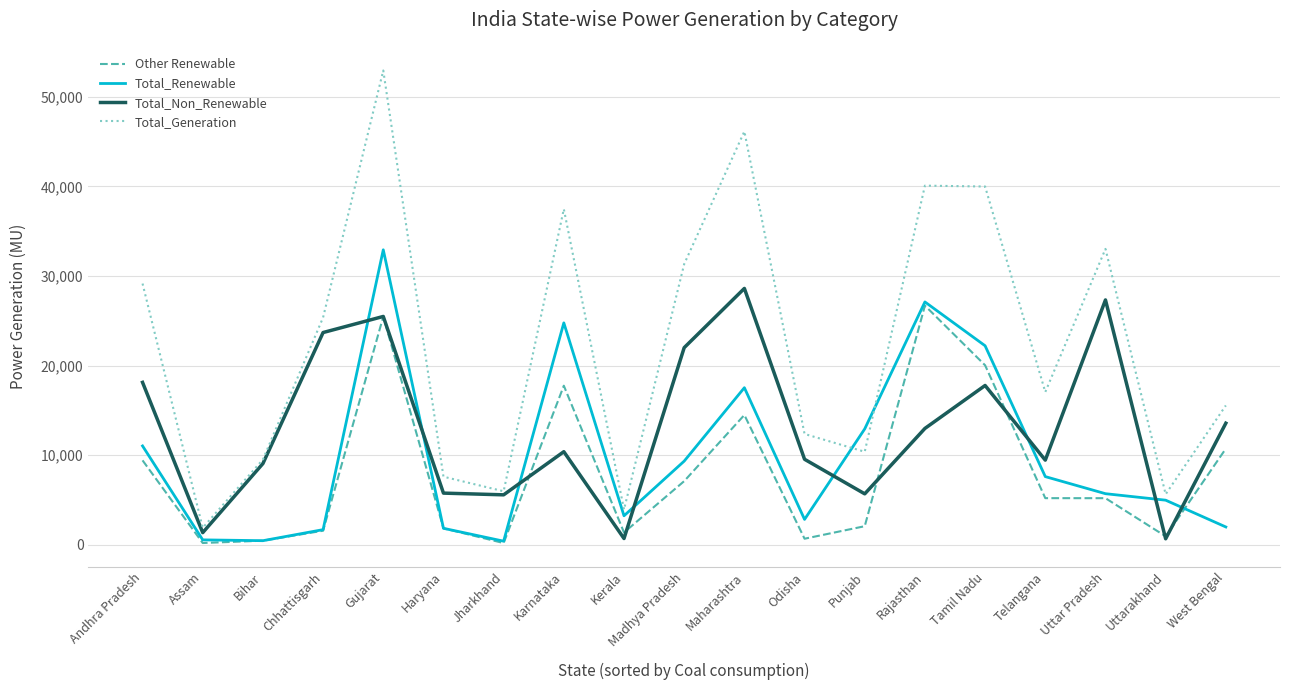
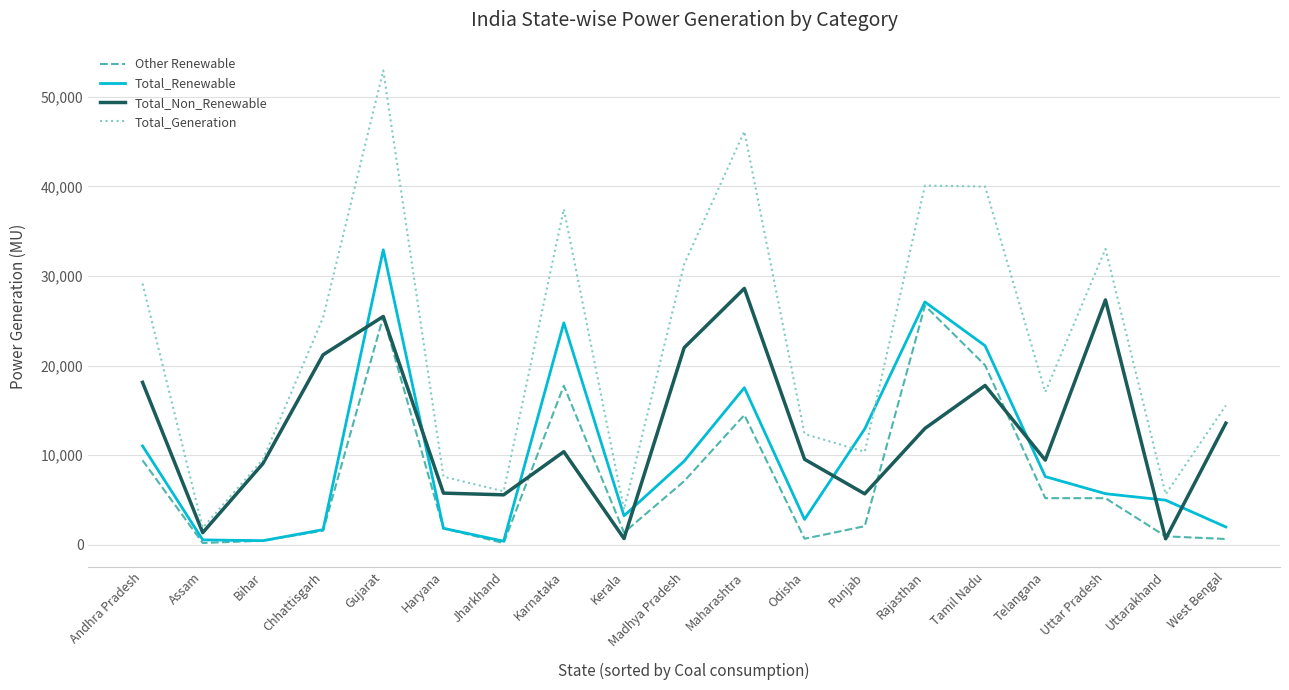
Total_Non_Renewable, Chhattisgarh: 24,000 -> 21,000
Other Renewable, West Bengal: 11,000 -> 1,000
